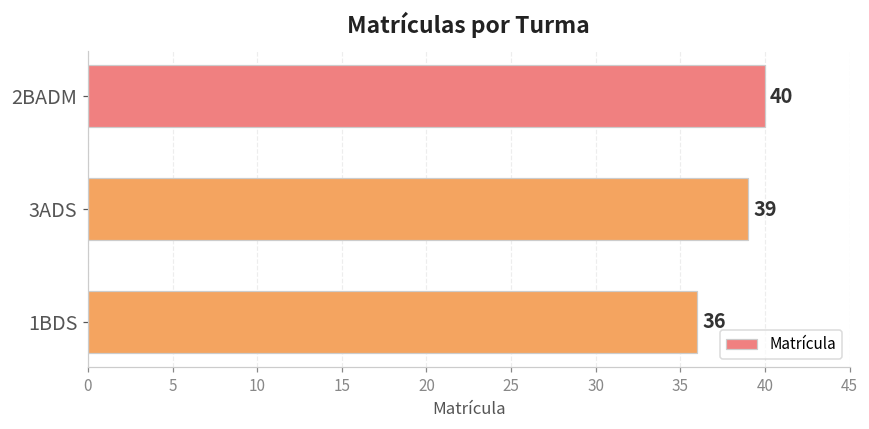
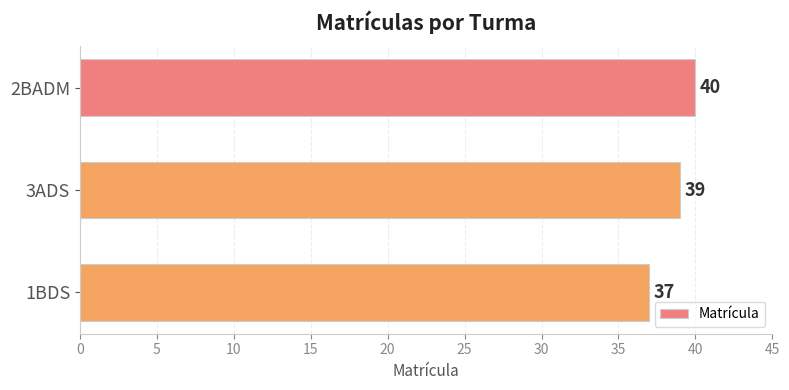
1BDS: 36 -> 37
